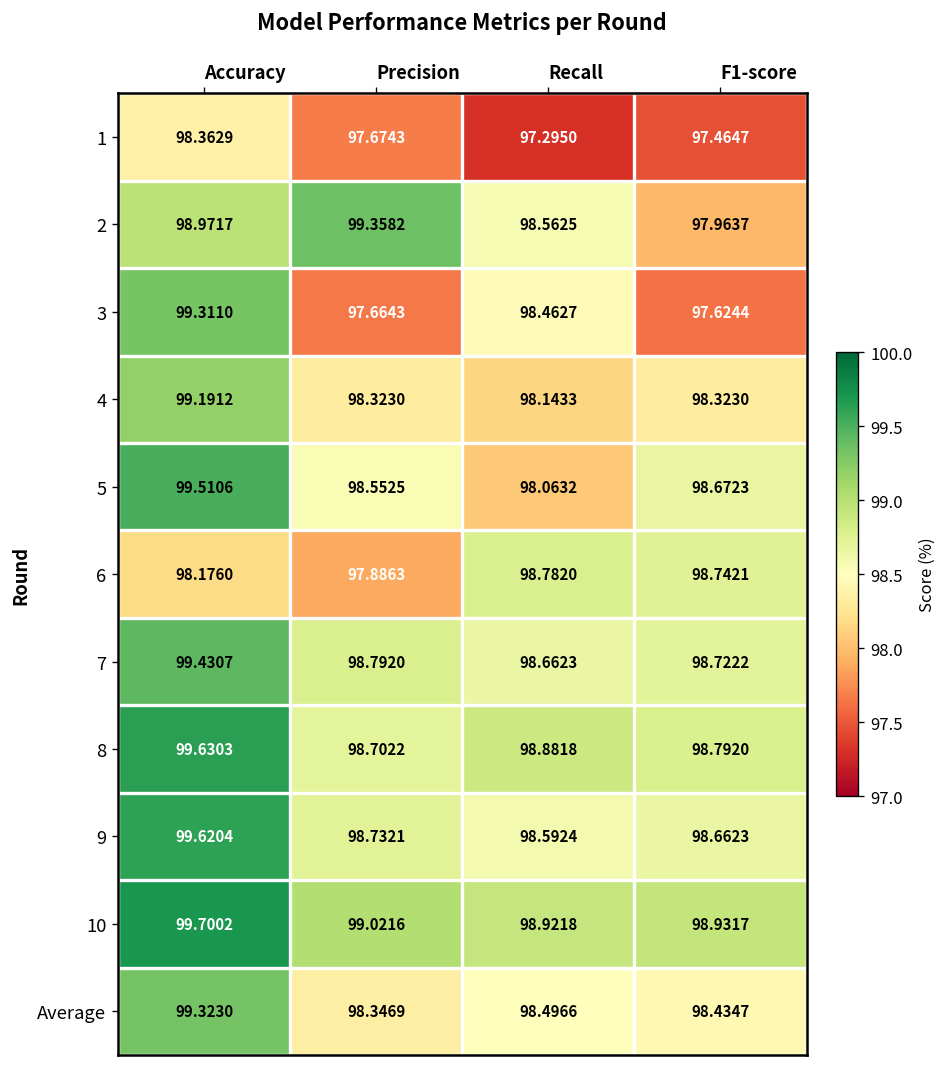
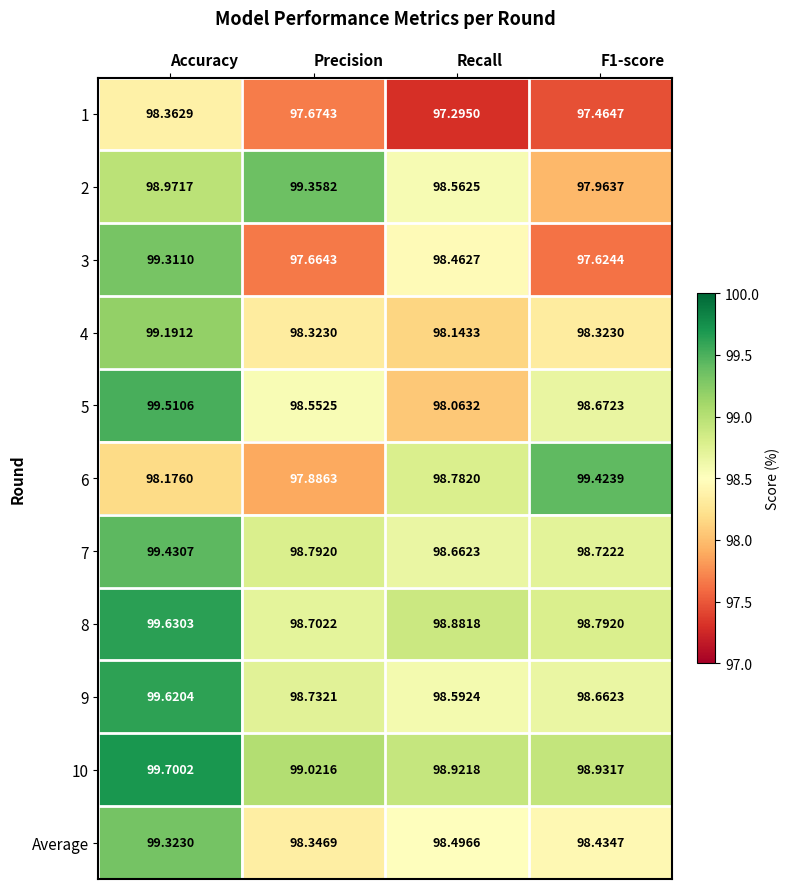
6, F1-score: 98.7421 -> 99.4239
